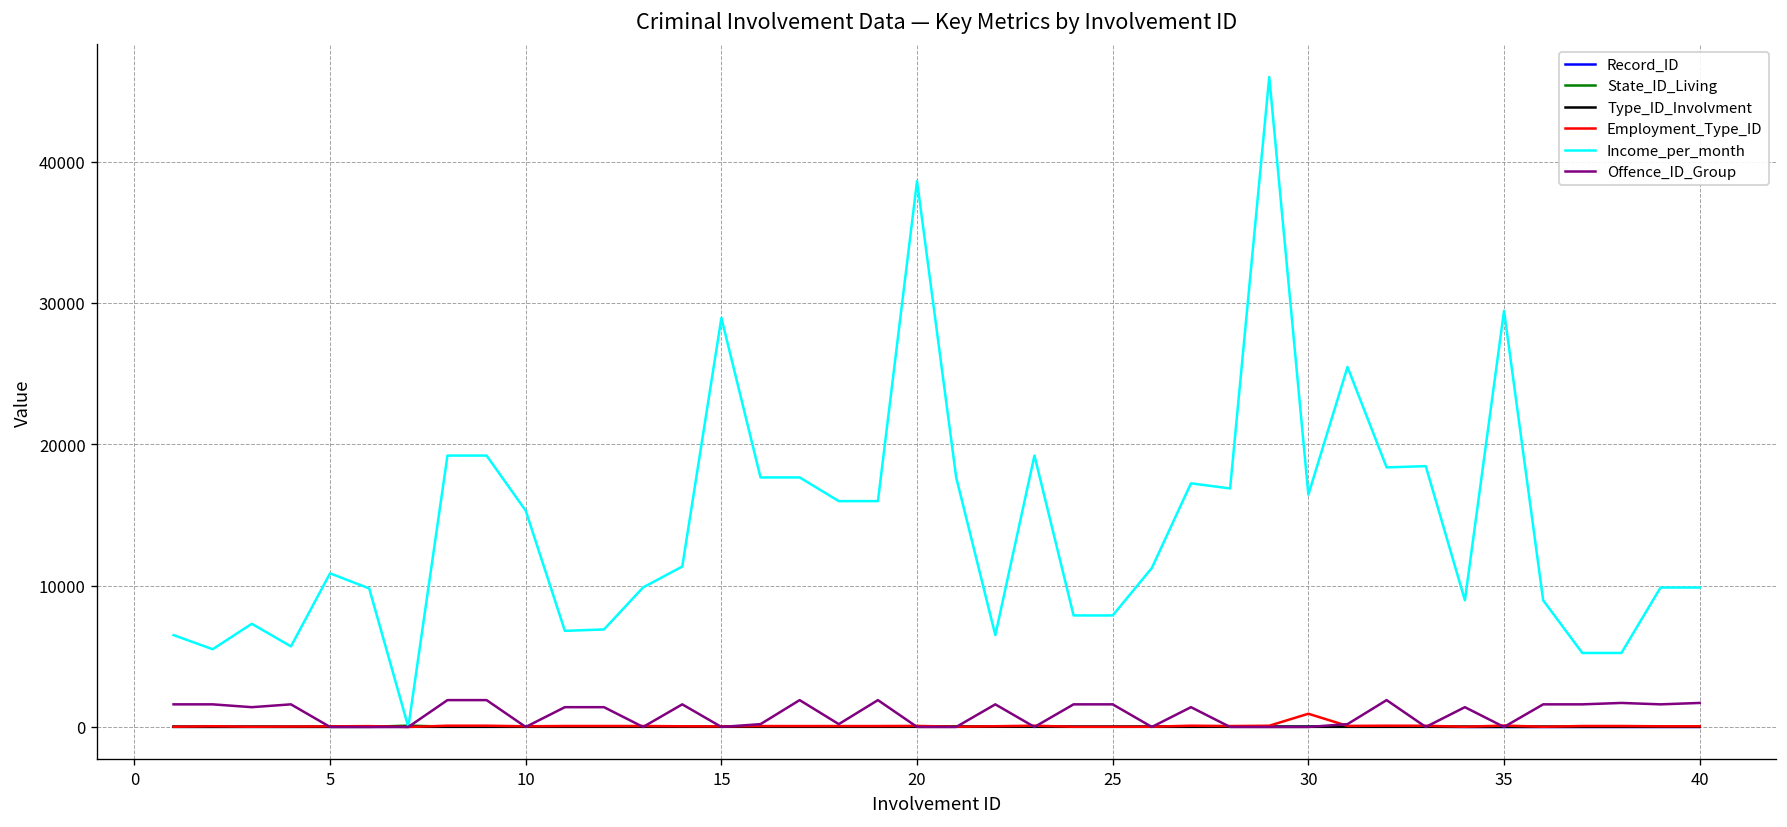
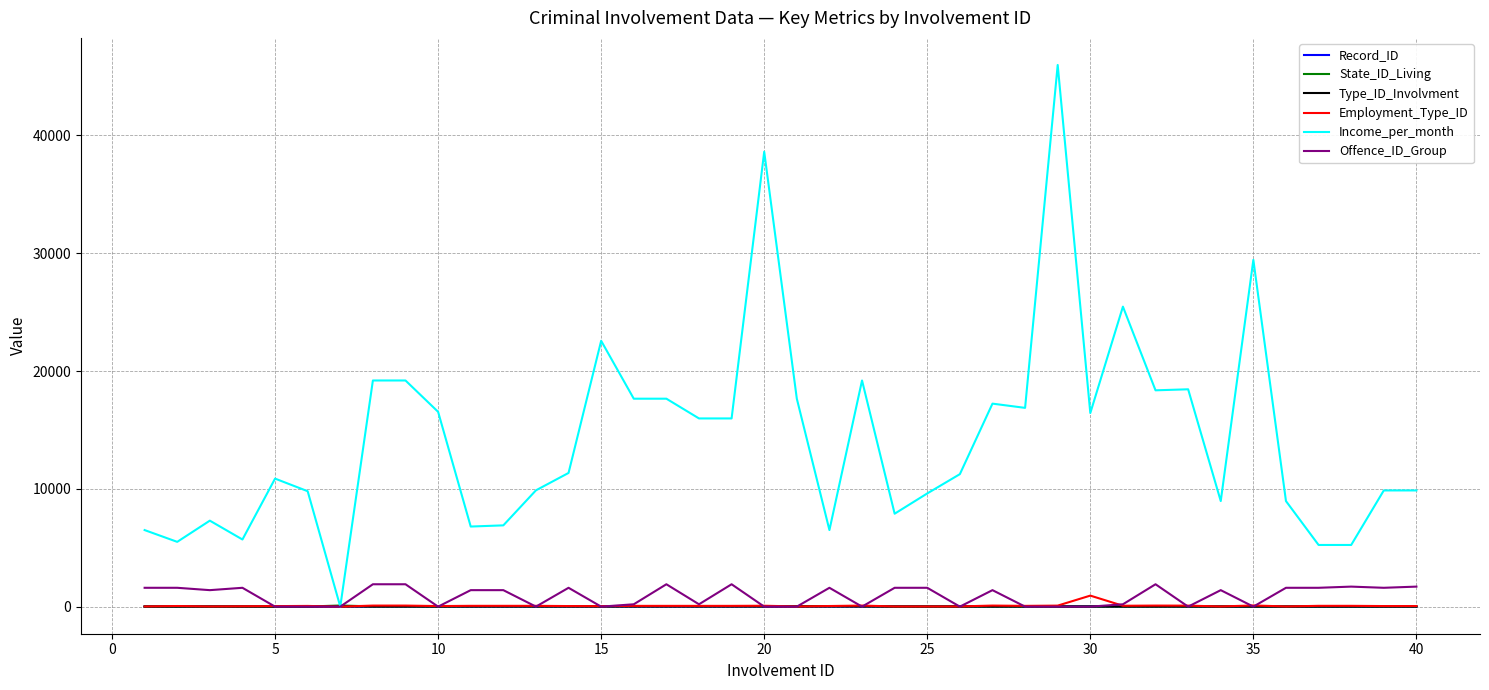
Income_per_month, 10: 15300 -> 16500
Income_per_month, 15: 28900 -> 22600
Income_per_month, 25: 7900 -> 9600
